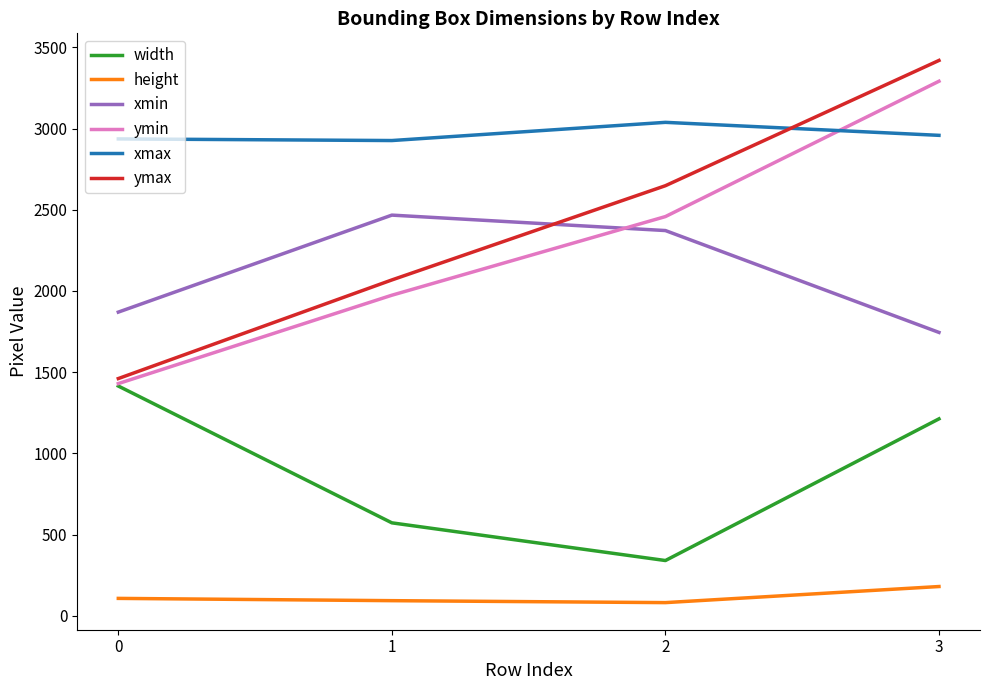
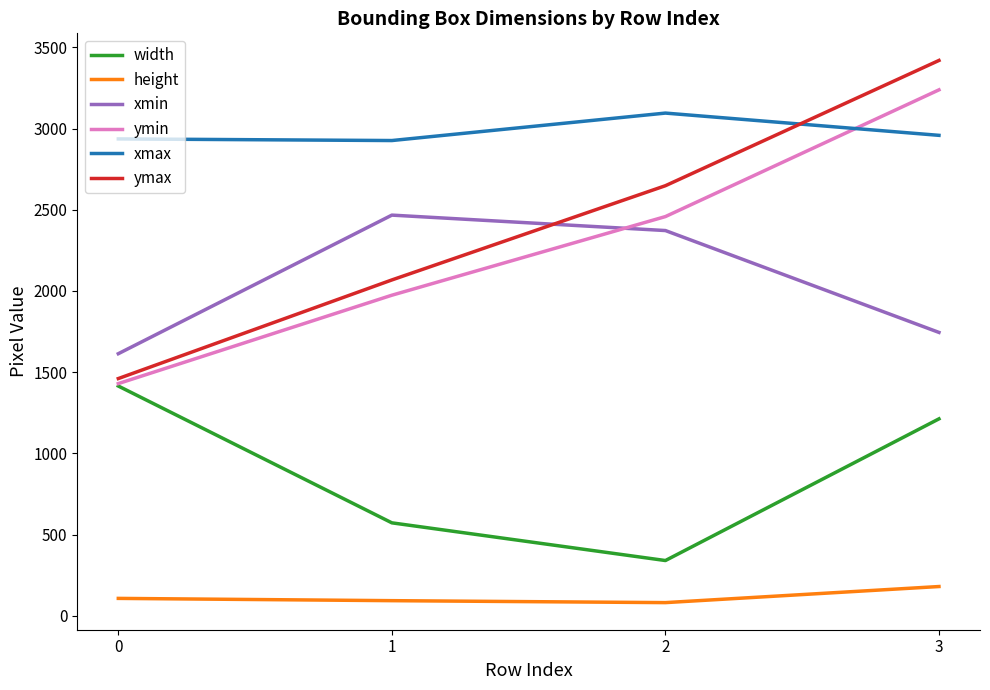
xmin, 0: 1870 -> 1610
xmax, 2: 3040 -> 3100
ymin, 3: 3290 -> 3240
